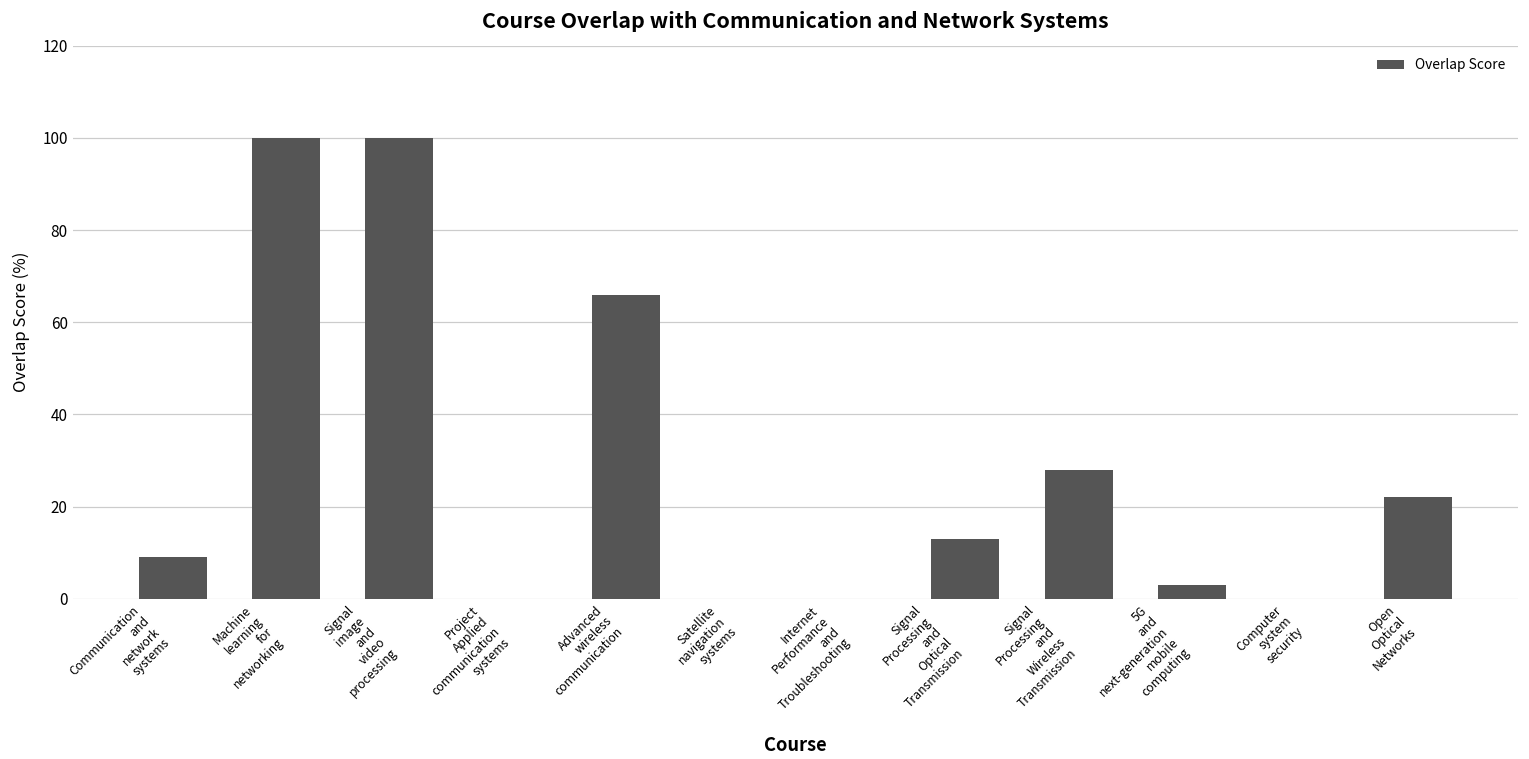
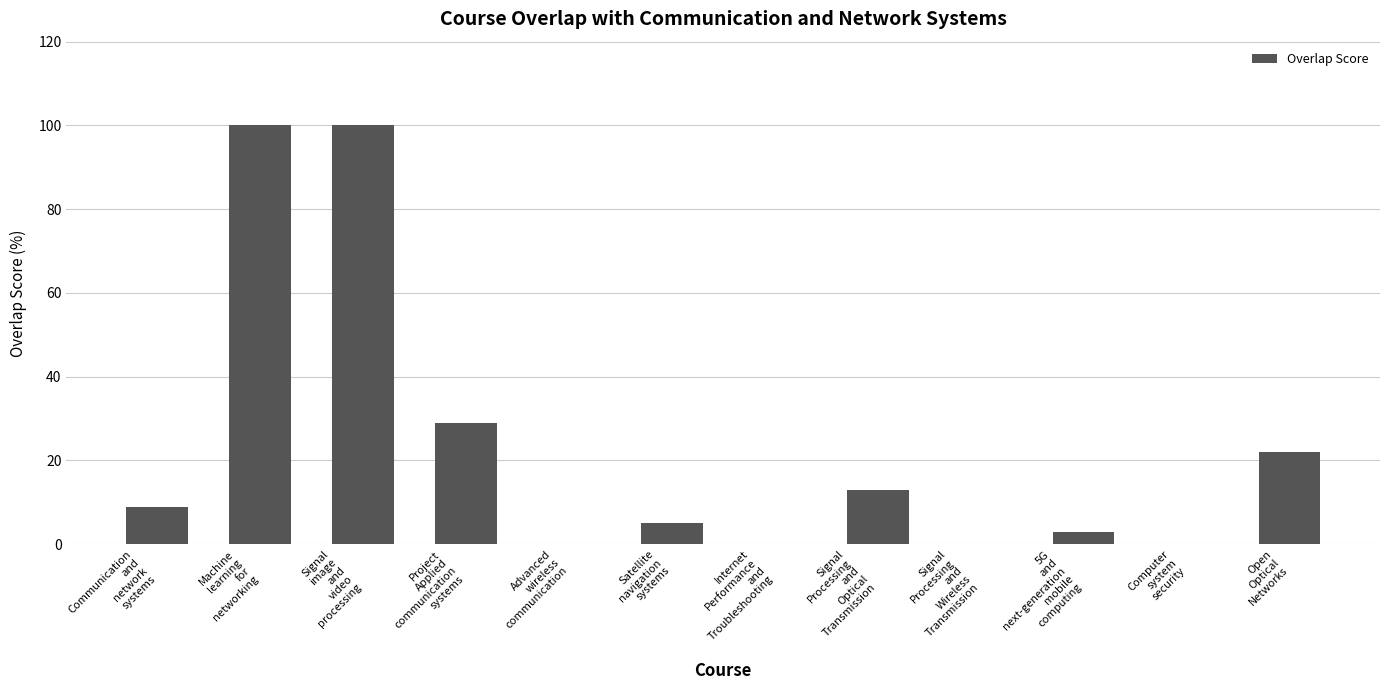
Project Applied communication systems: 0 -> 29
Advanced wireless communication: 66 -> 0
Satellite navigation systems: 0 -> 5
Signal Processing and Wireless Transmission: 28 -> 0
